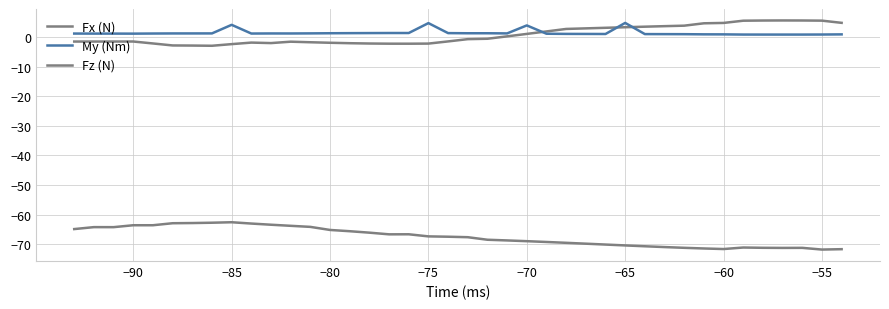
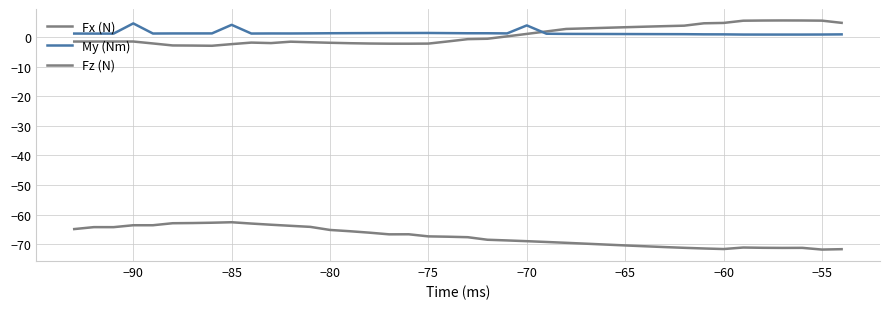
My (Nm), −90: 1 -> 5
My (Nm), −75: 5 -> 2
My (Nm), −65: 5 -> 1
